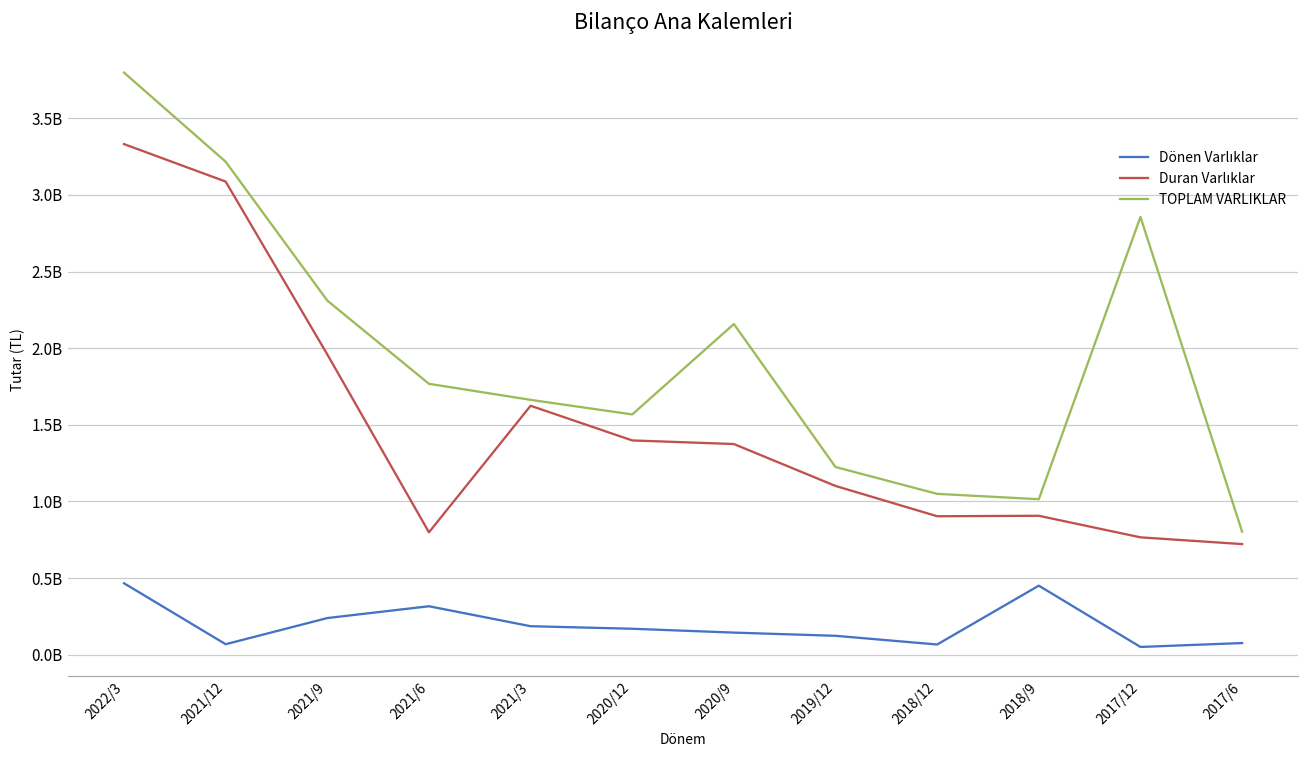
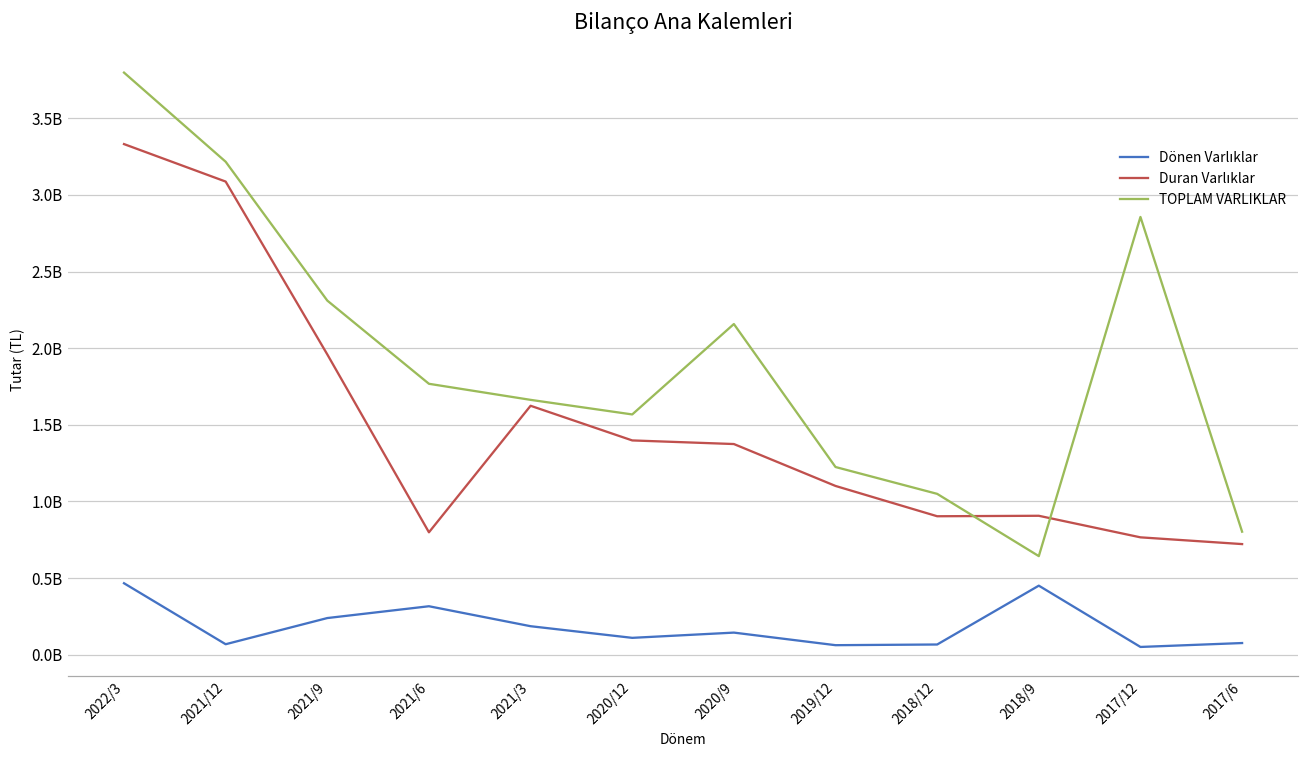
Dönen Varlıklar, 2020/12: 170000000 -> 110000000
Dönen Varlıklar, 2019/12: 120000000 -> 60000000
TOPLAM VARLIKLAR, 2018/9: 1010000000 -> 640000000
